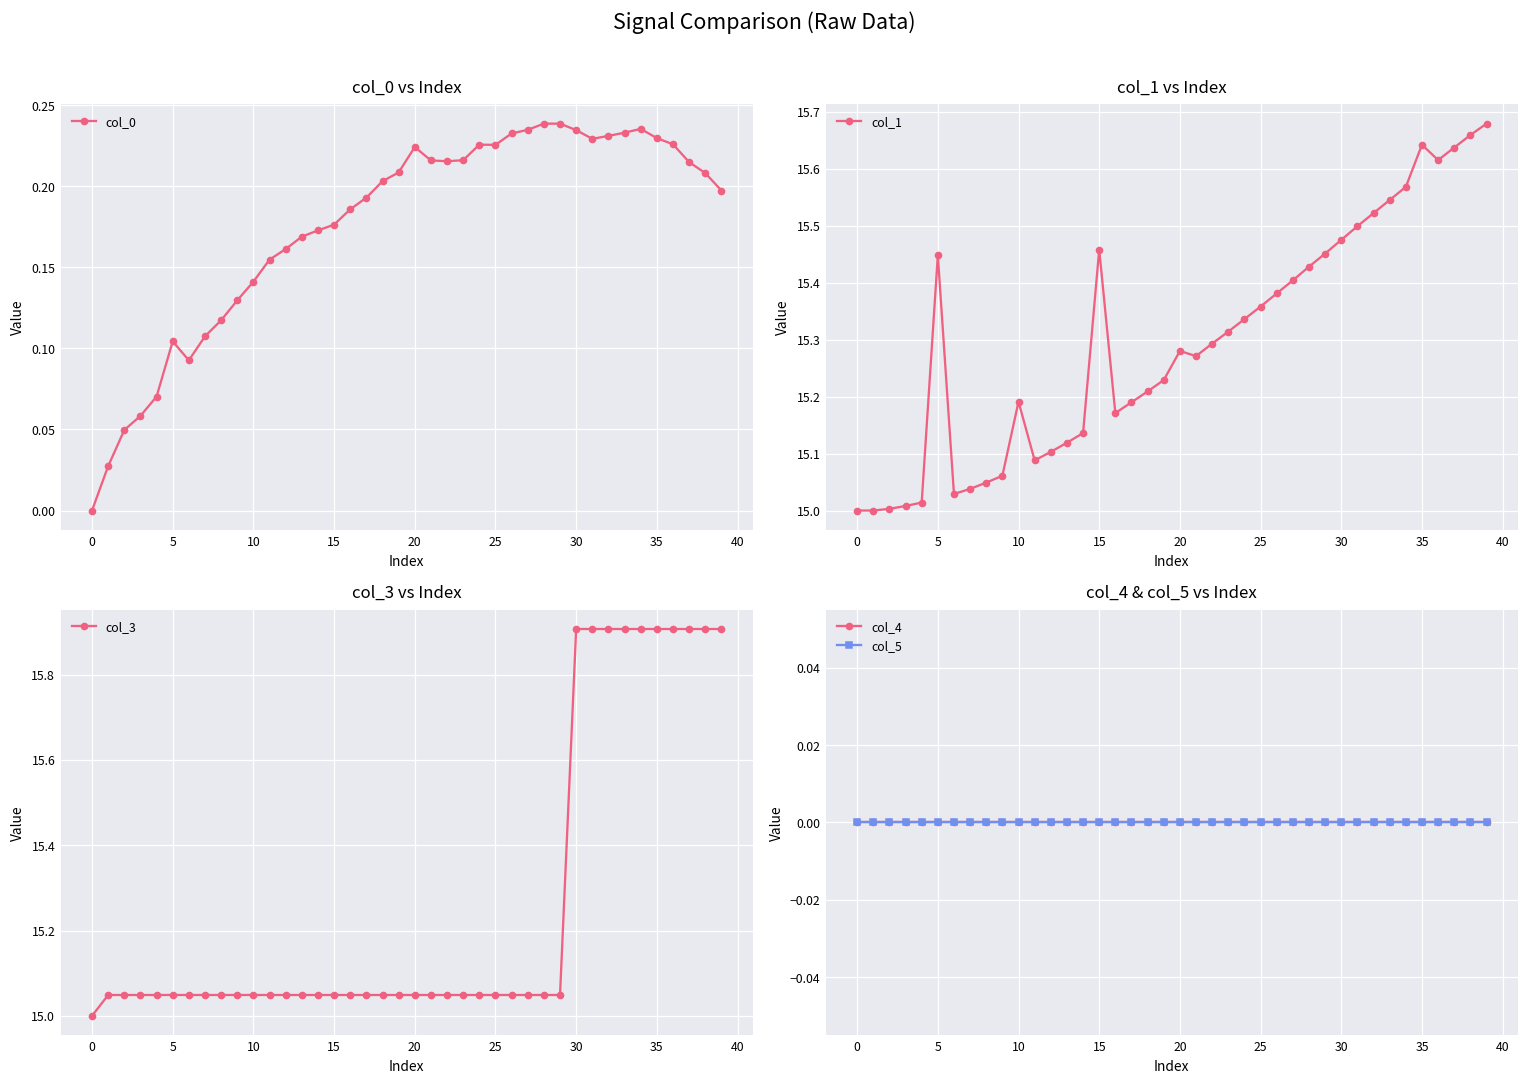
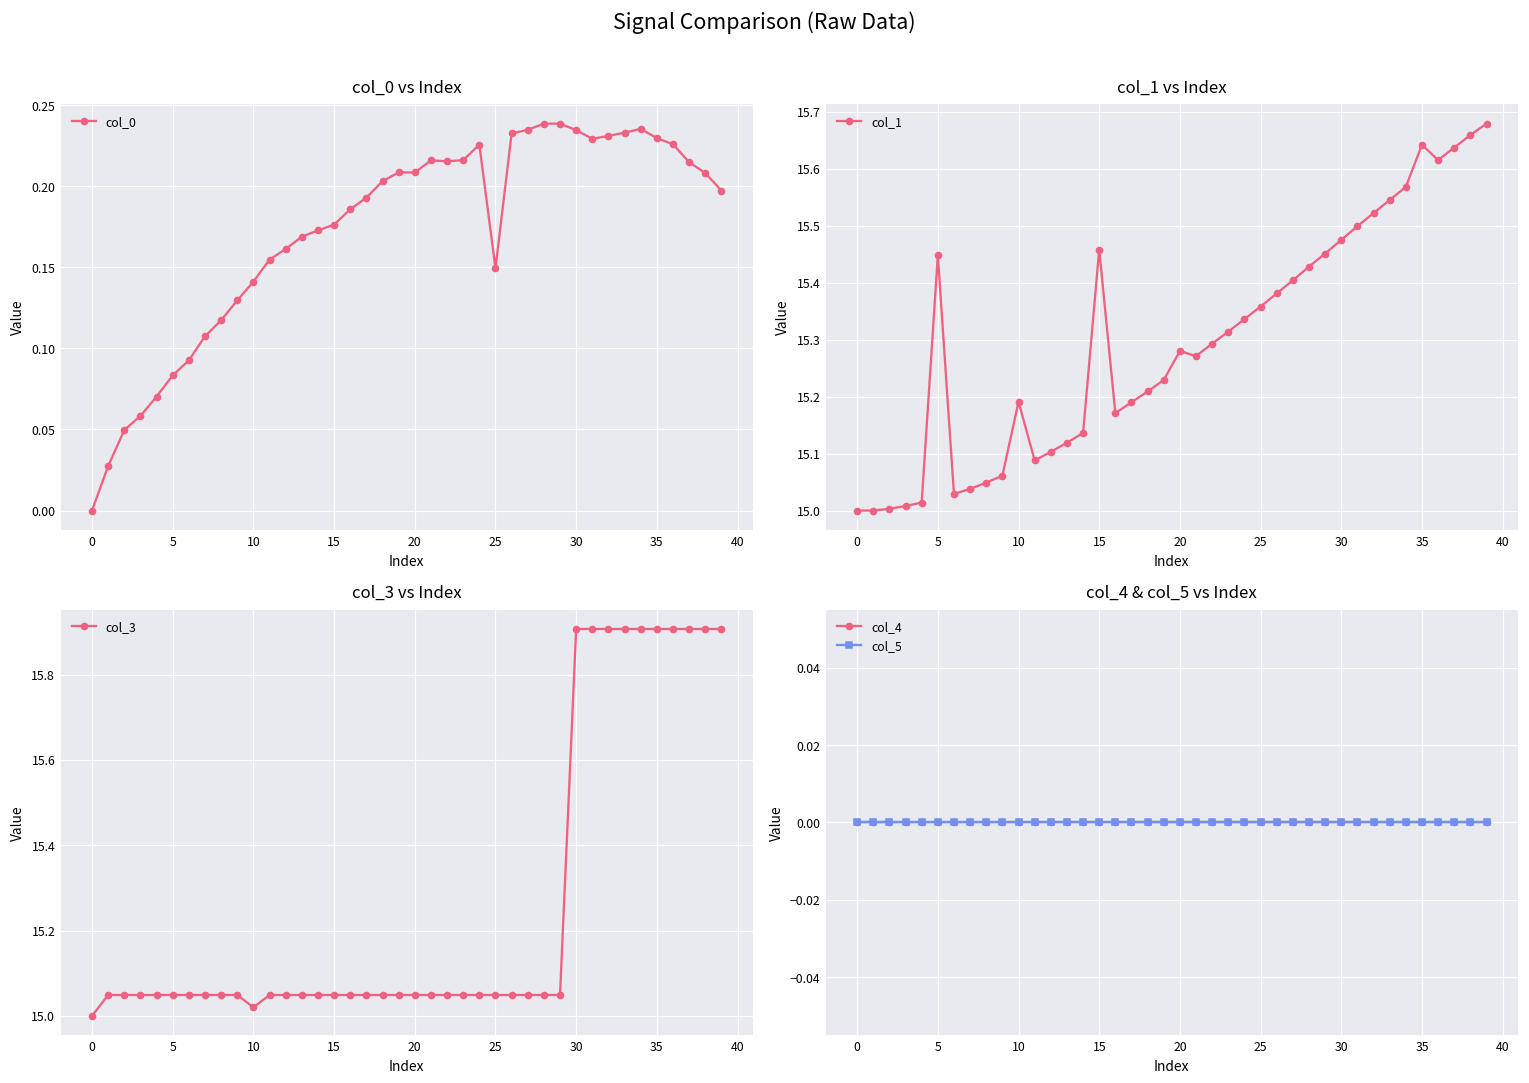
col_0 vs Index, 5: 0.104 -> 0.083
col_0 vs Index, 20: 0.224 -> 0.208
col_0 vs Index, 25: 0.225 -> 0.149
col_3 vs Index, 10: 15.05 -> 15.02
